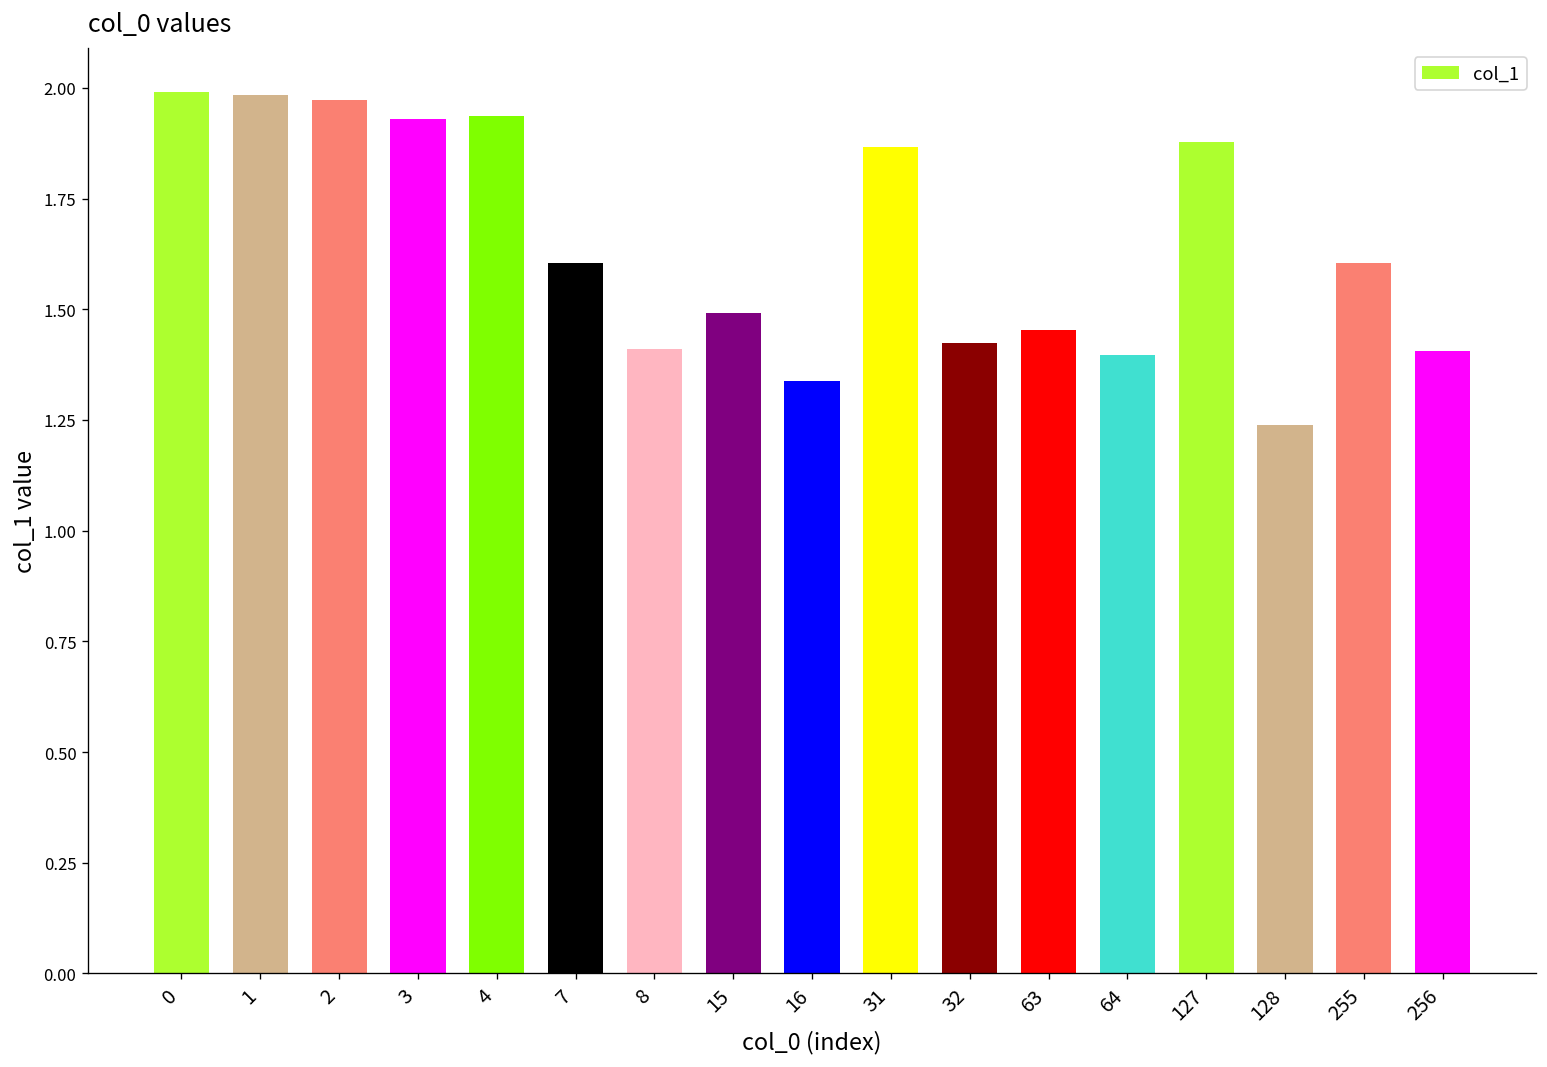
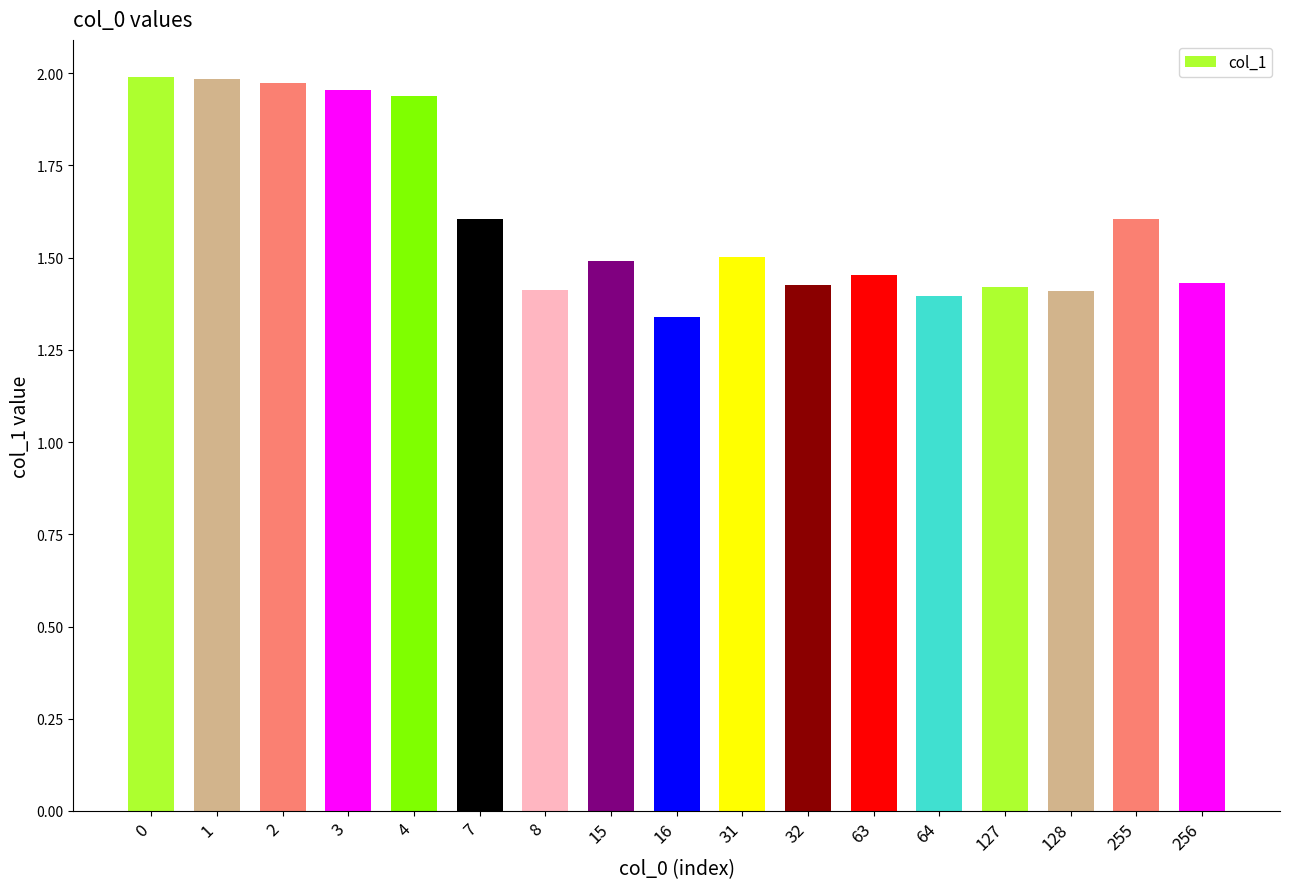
3: 1.93 -> 1.96
31: 1.87 -> 1.50
127: 1.88 -> 1.42
128: 1.24 -> 1.41
256: 1.41 -> 1.43
